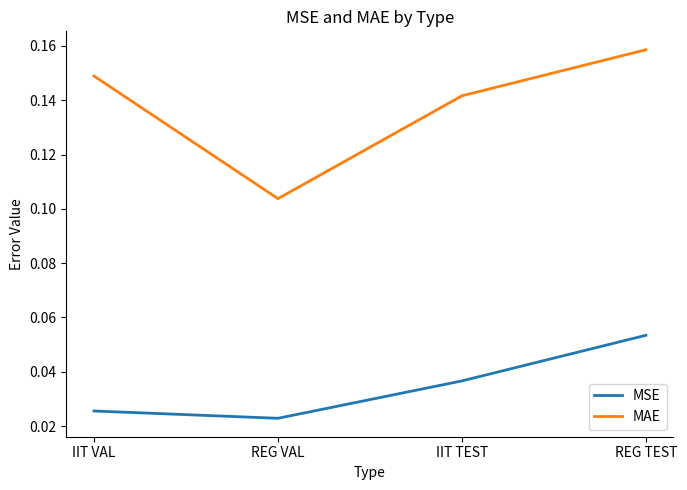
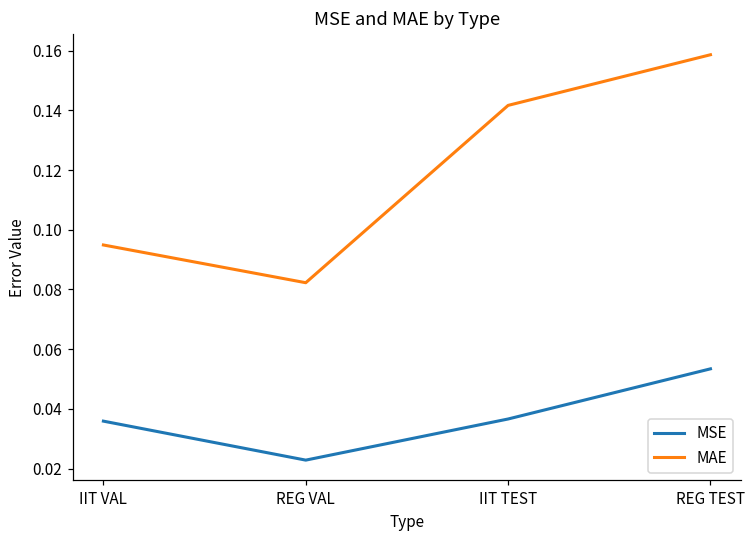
MSE, IIT VAL: 0.026 -> 0.036
MAE, IIT VAL: 0.149 -> 0.095
MAE, REG VAL: 0.104 -> 0.082
